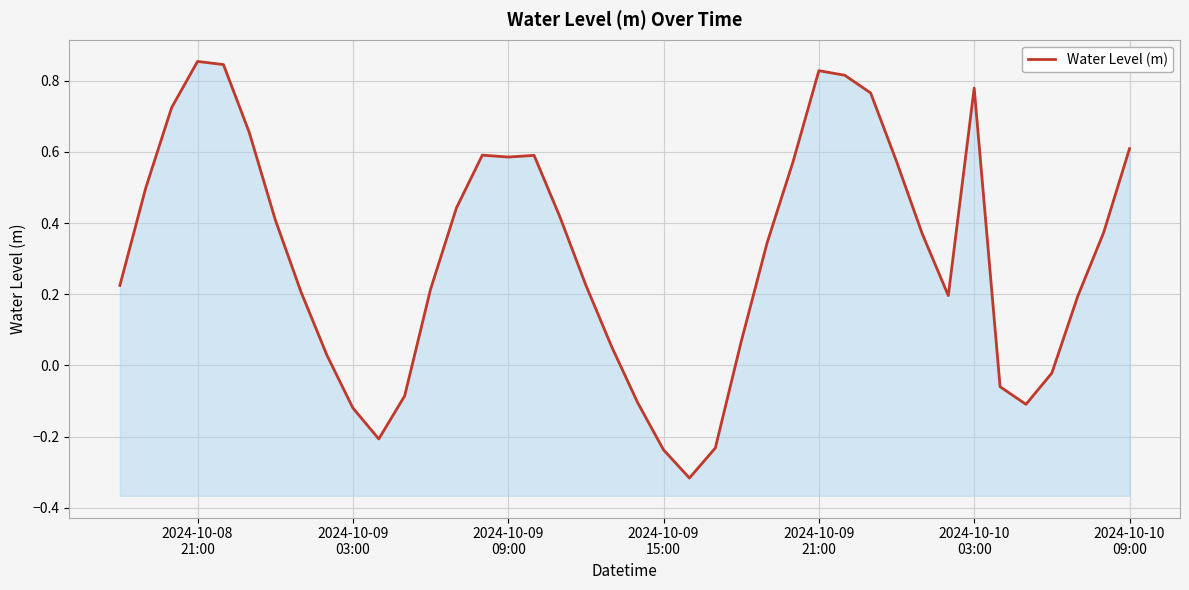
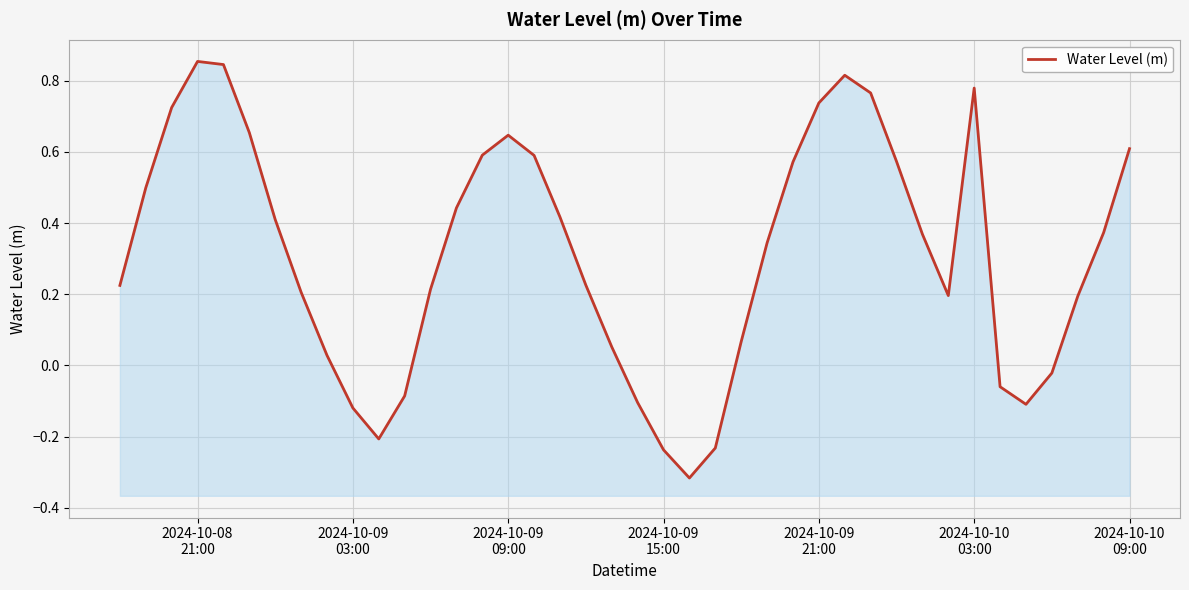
2024-10-09 09:00: 0.59 -> 0.65
2024-10-09 21:00: 0.83 -> 0.74
